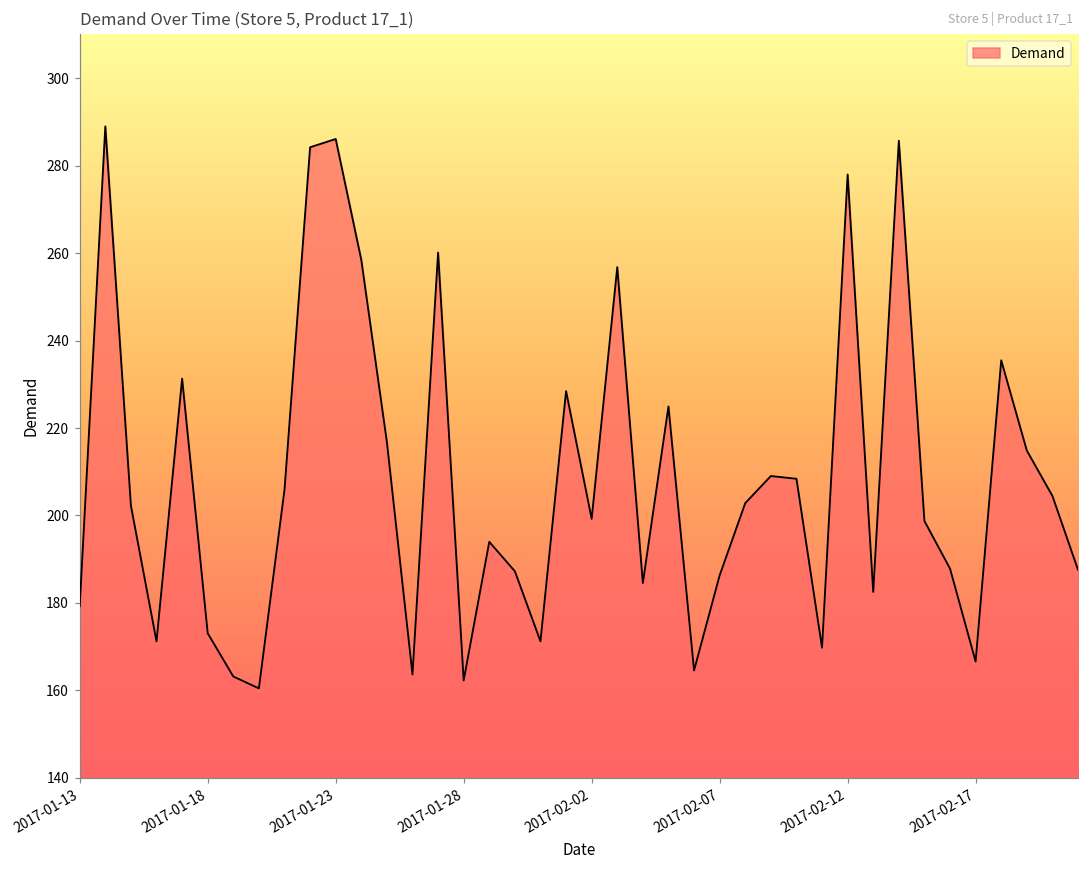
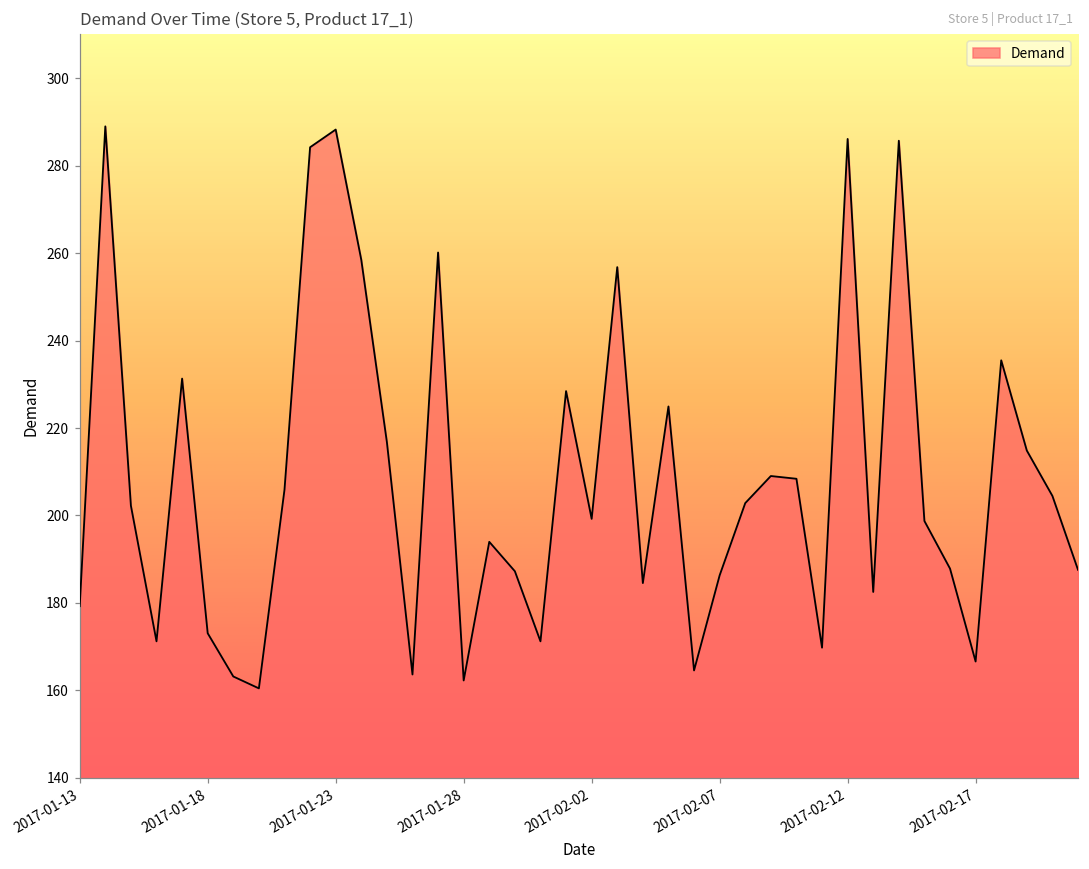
2017-01-23: 286 -> 288
2017-02-12: 278 -> 286
